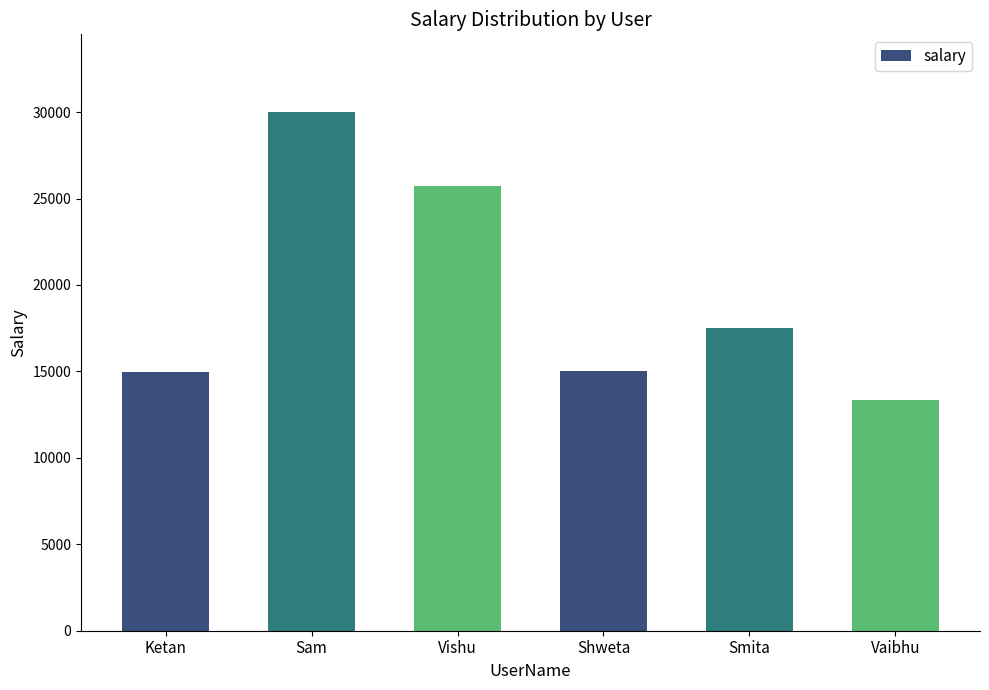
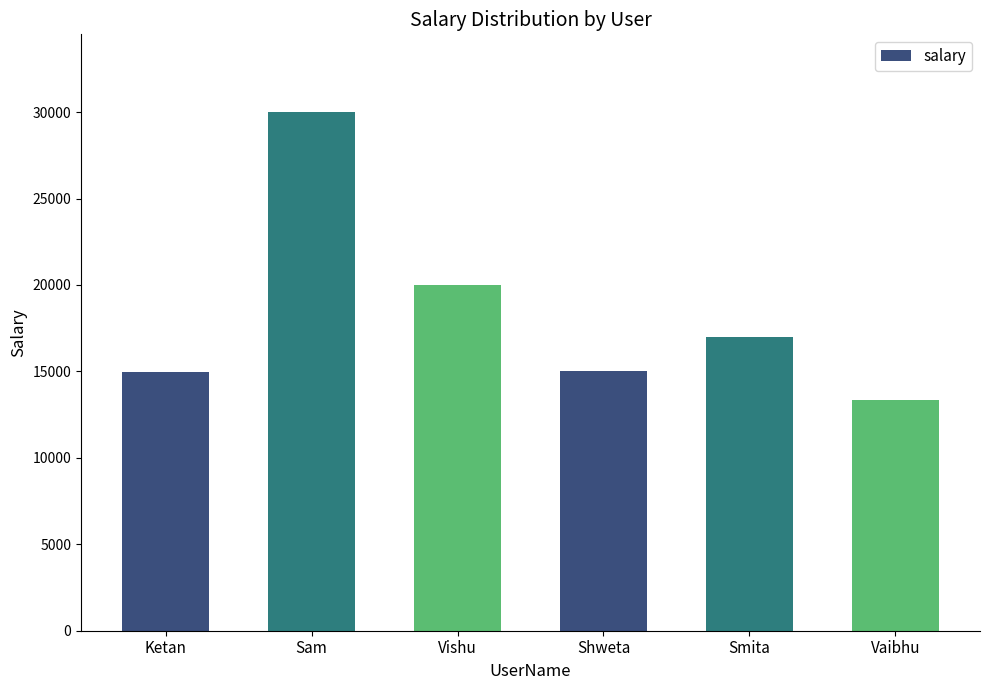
Vishu: 25700 -> 20000
Smita: 17500 -> 17000
